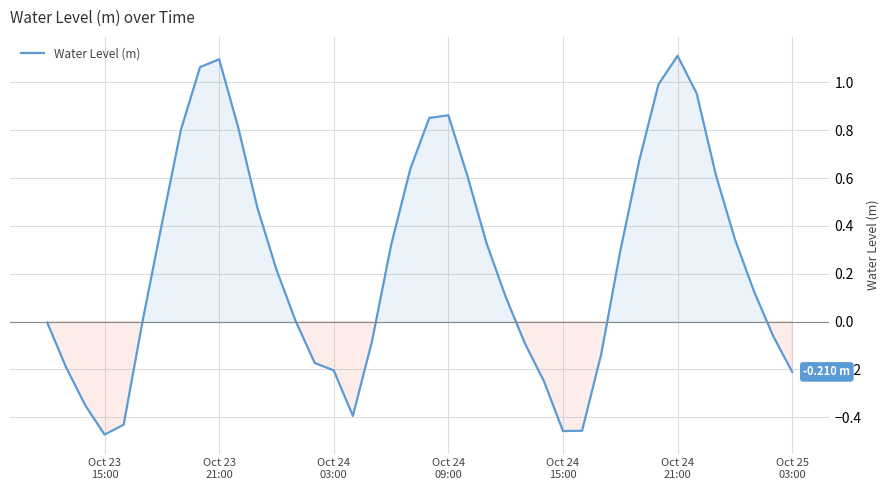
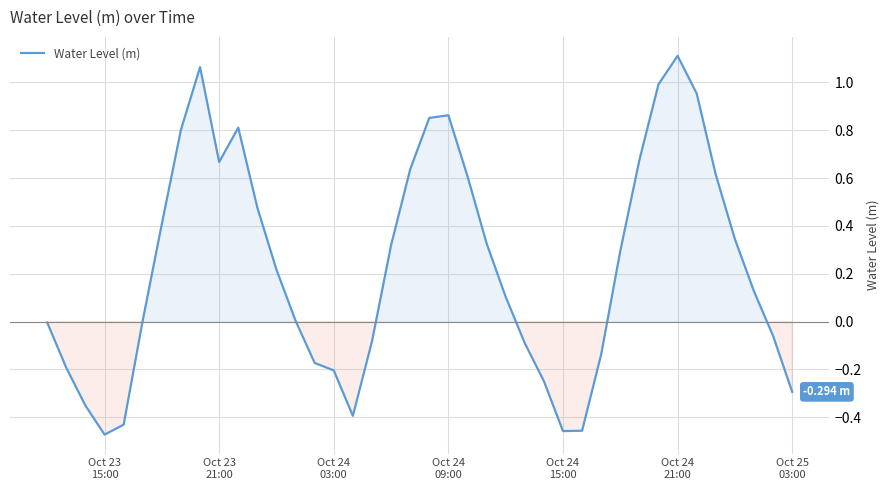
Oct 23 21:00: 1.10 -> 0.67
Oct 25 03:00: -0.210 -> -0.294
